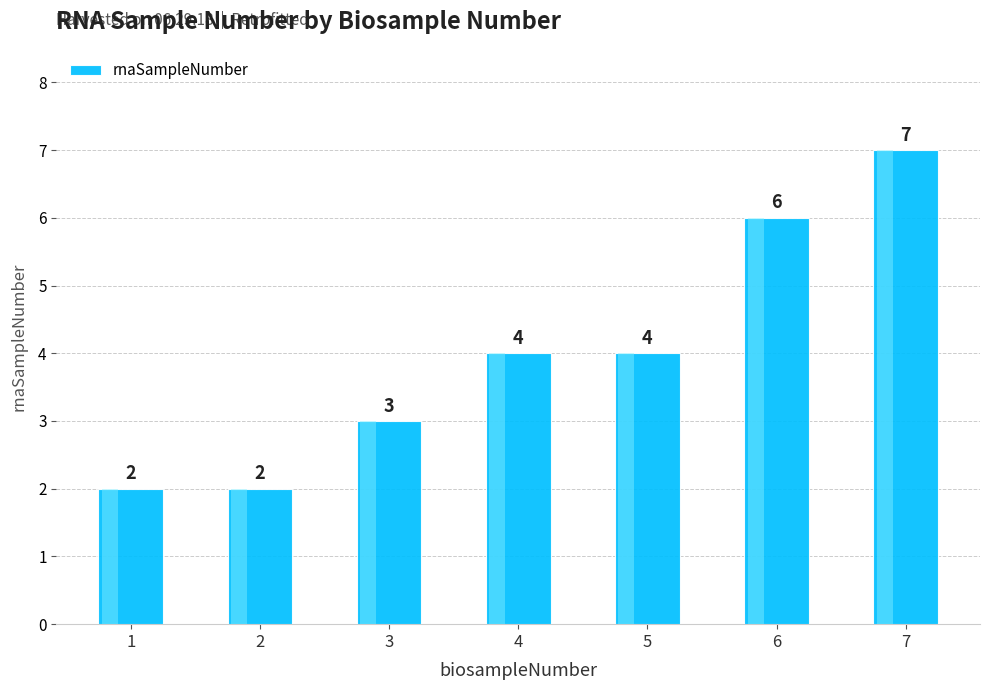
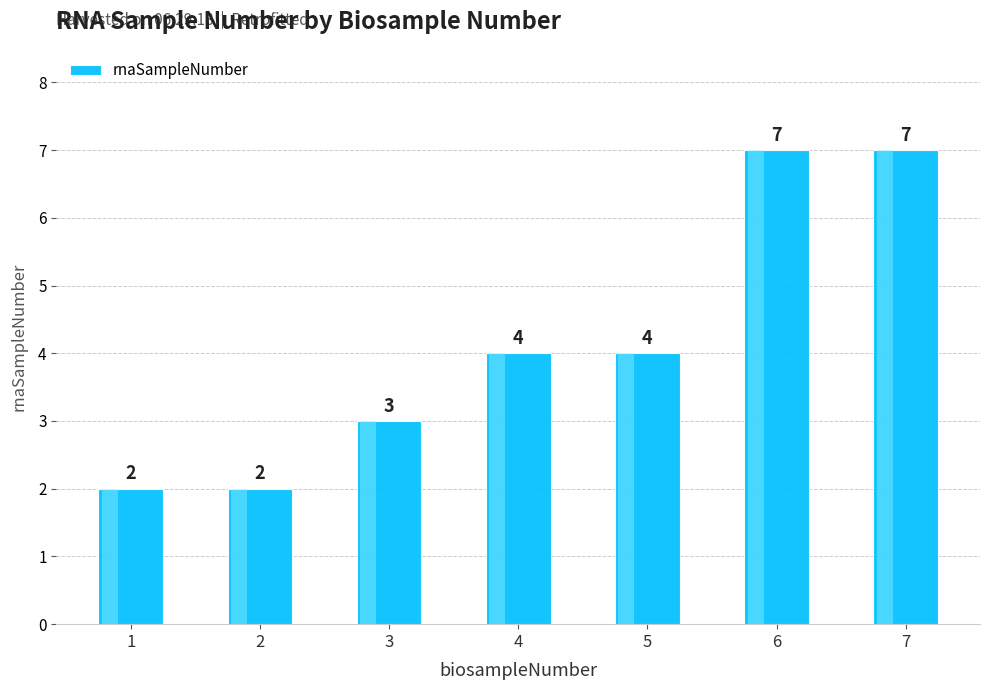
6: 6 -> 7
